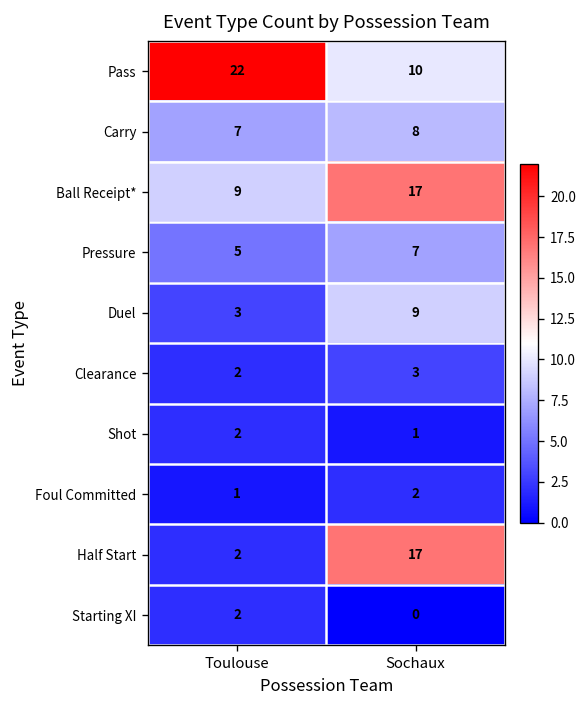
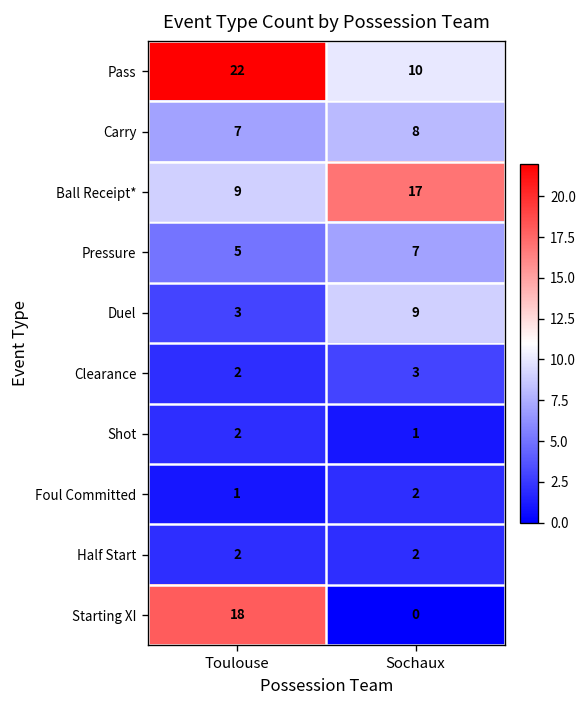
Half Start, Sochaux: 17 -> 2
Starting XI, Toulouse: 2 -> 18
